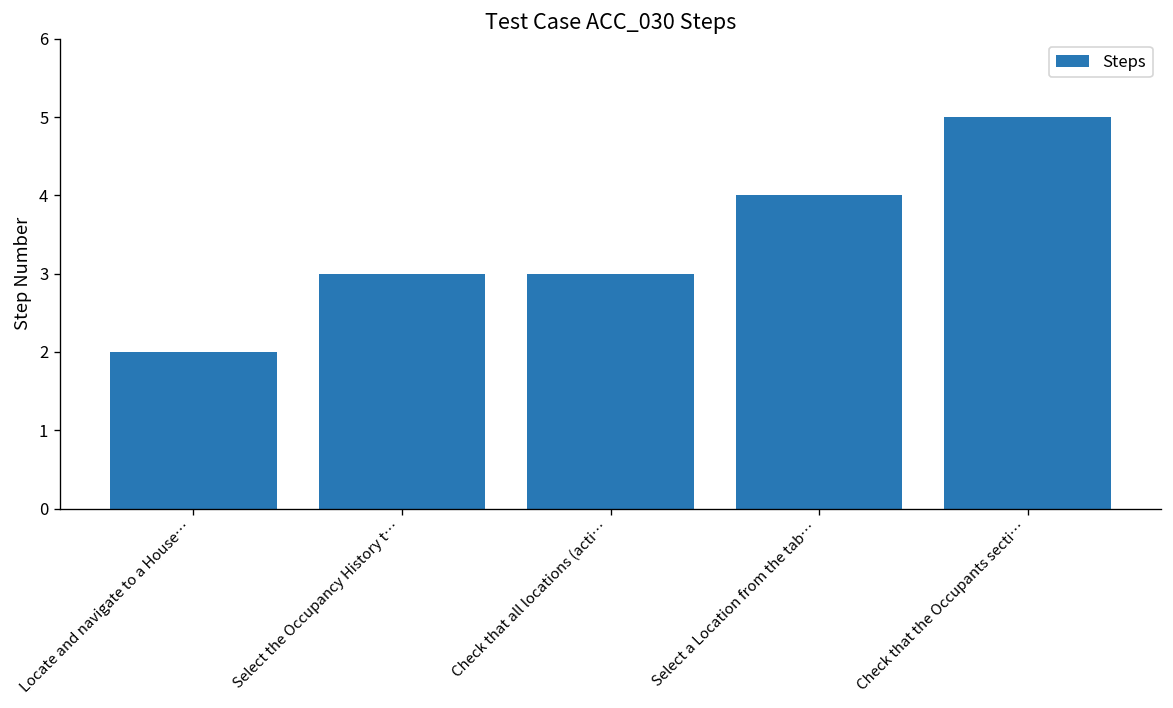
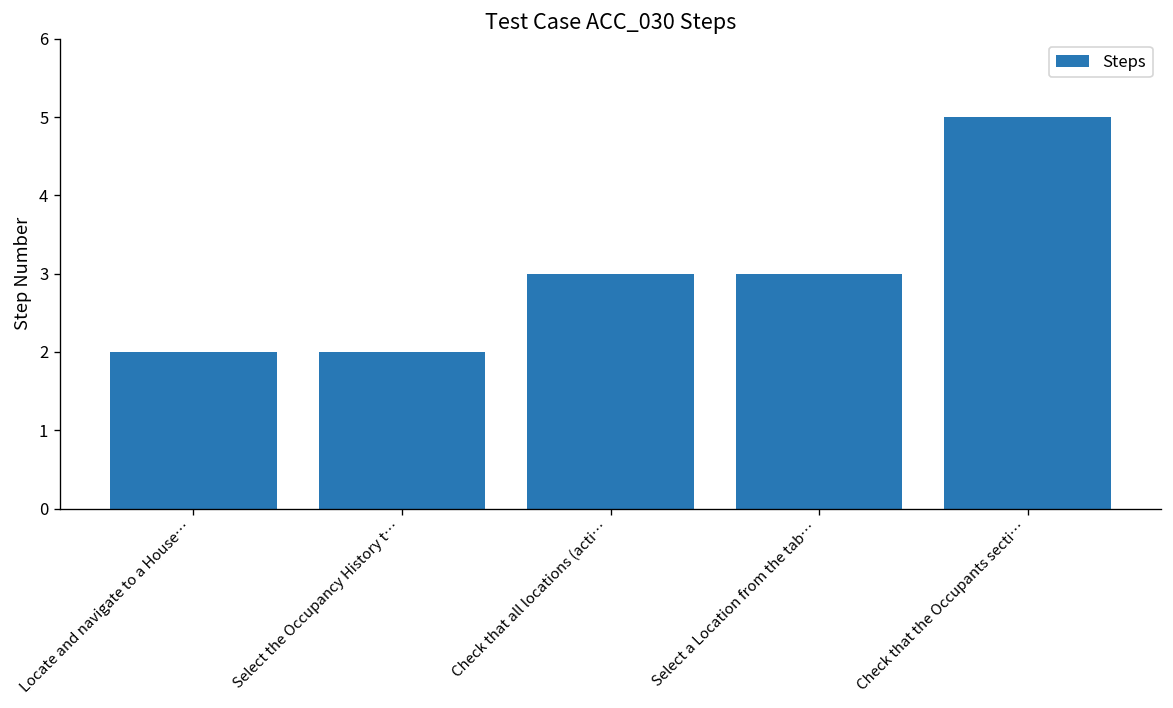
Select the Occupancy History t…: 3 -> 2
Select a Location from the tab…: 4 -> 3
